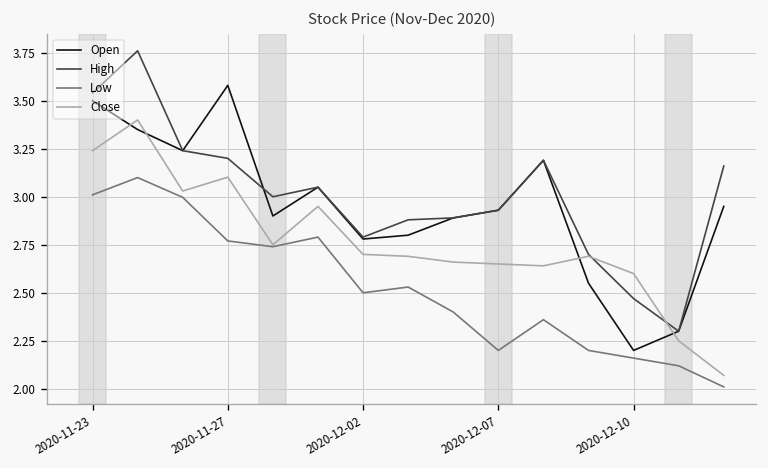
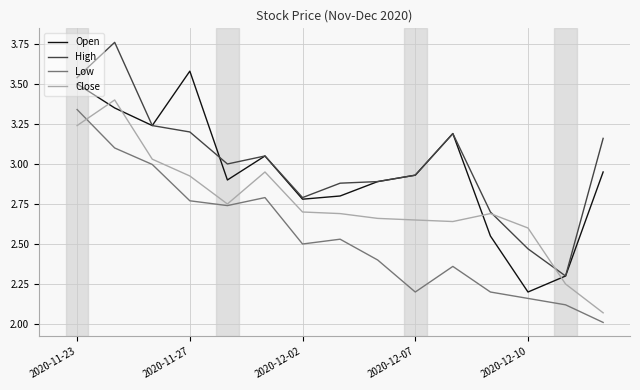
Low, 2020-11-23: 3.01 -> 3.34
Close, 2020-11-27: 3.10 -> 2.93
